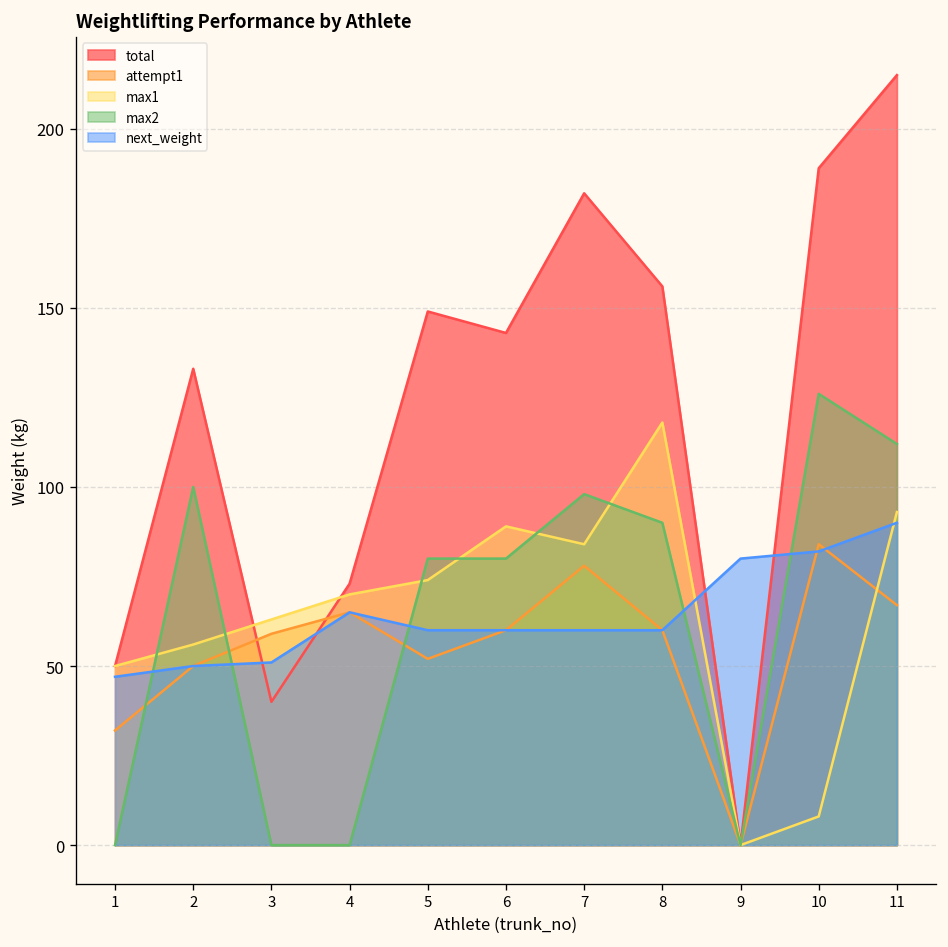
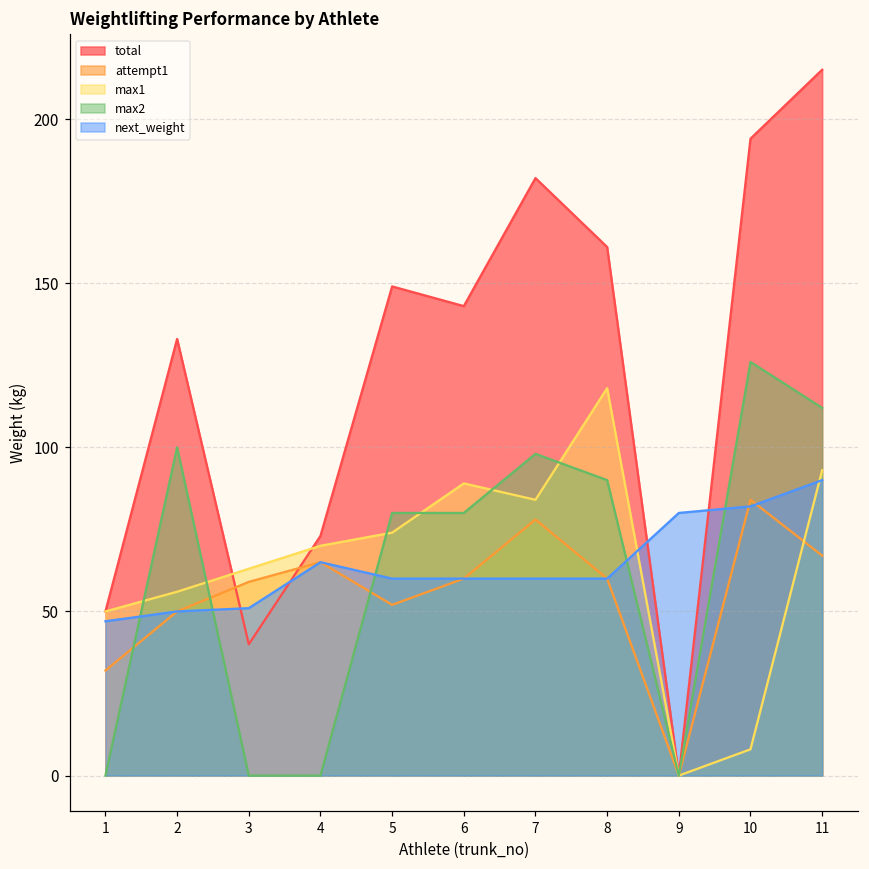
total, 8: 156 -> 161
total, 10: 189 -> 194
